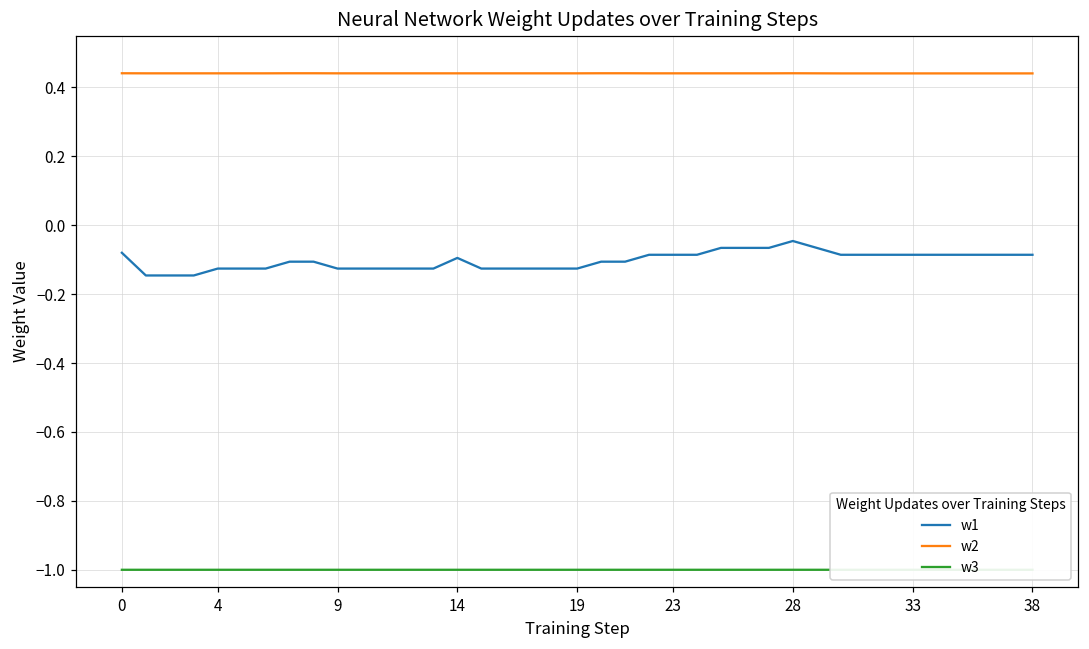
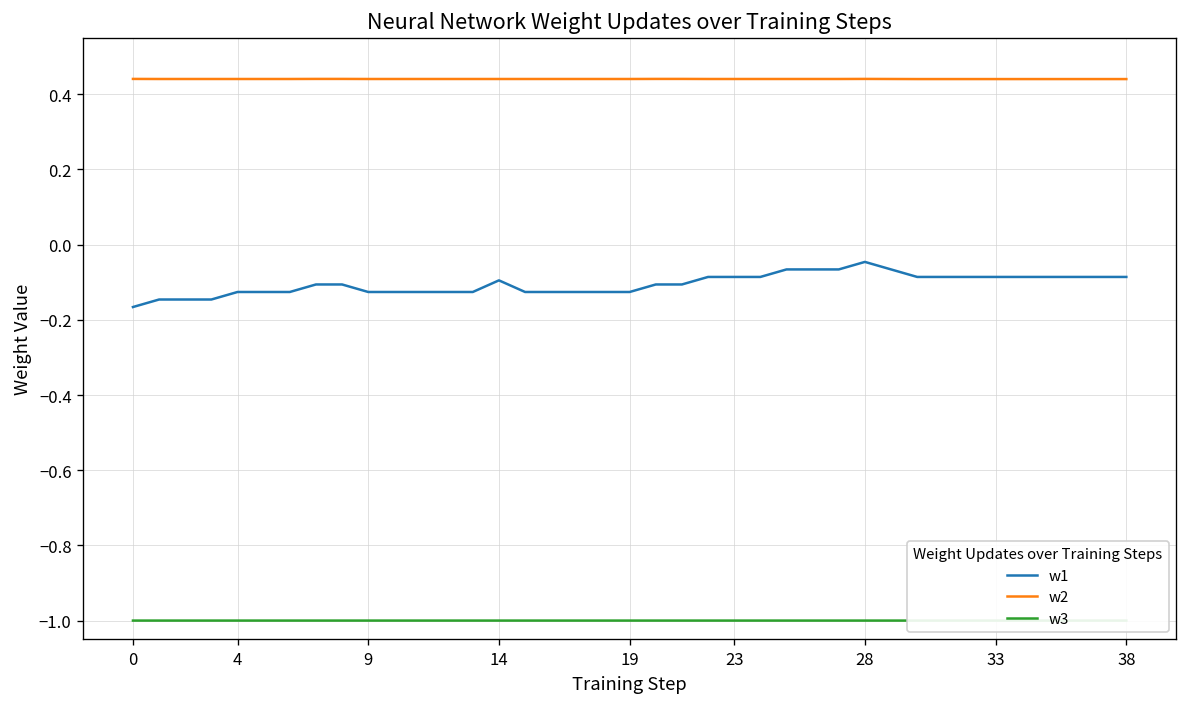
w1, 0: -0.08 -> -0.17
